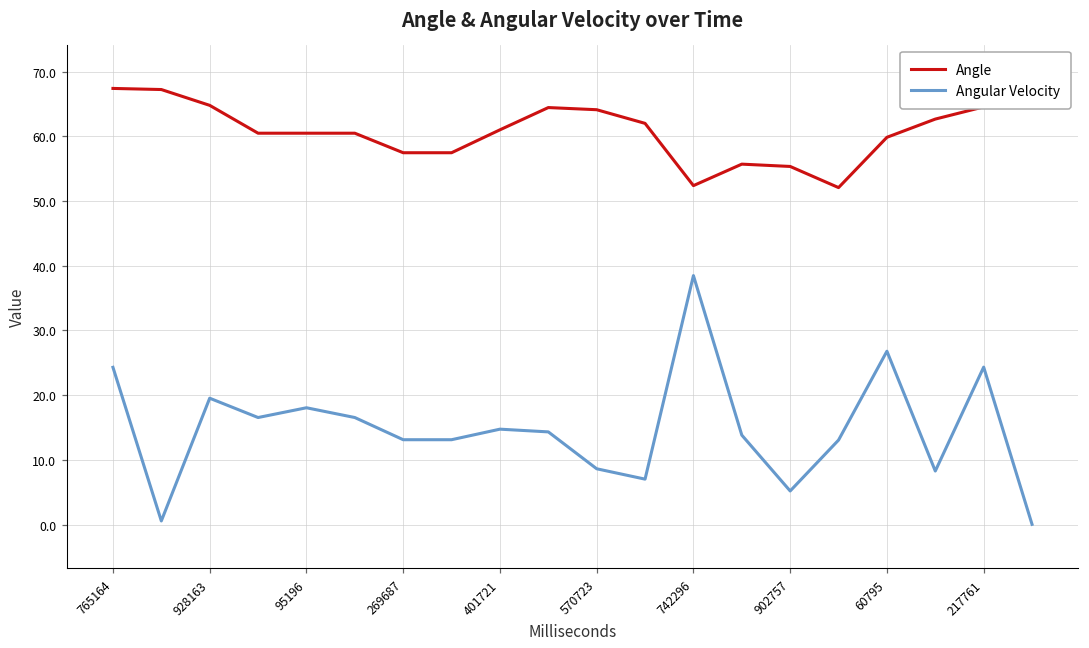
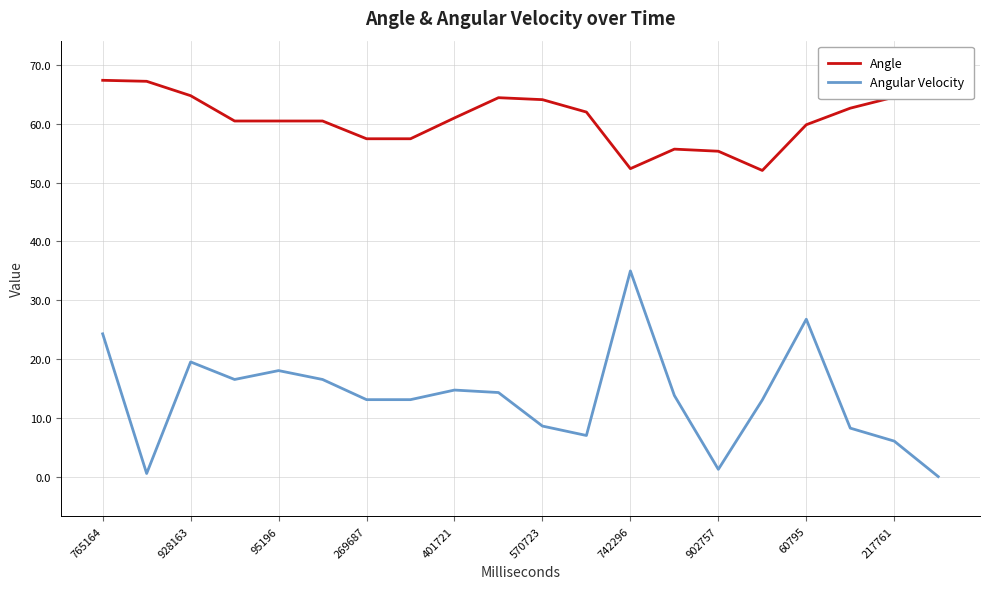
Angular Velocity, 742296: 38 -> 35
Angular Velocity, 902757: 5 -> 1
Angular Velocity, 217761: 24 -> 6
